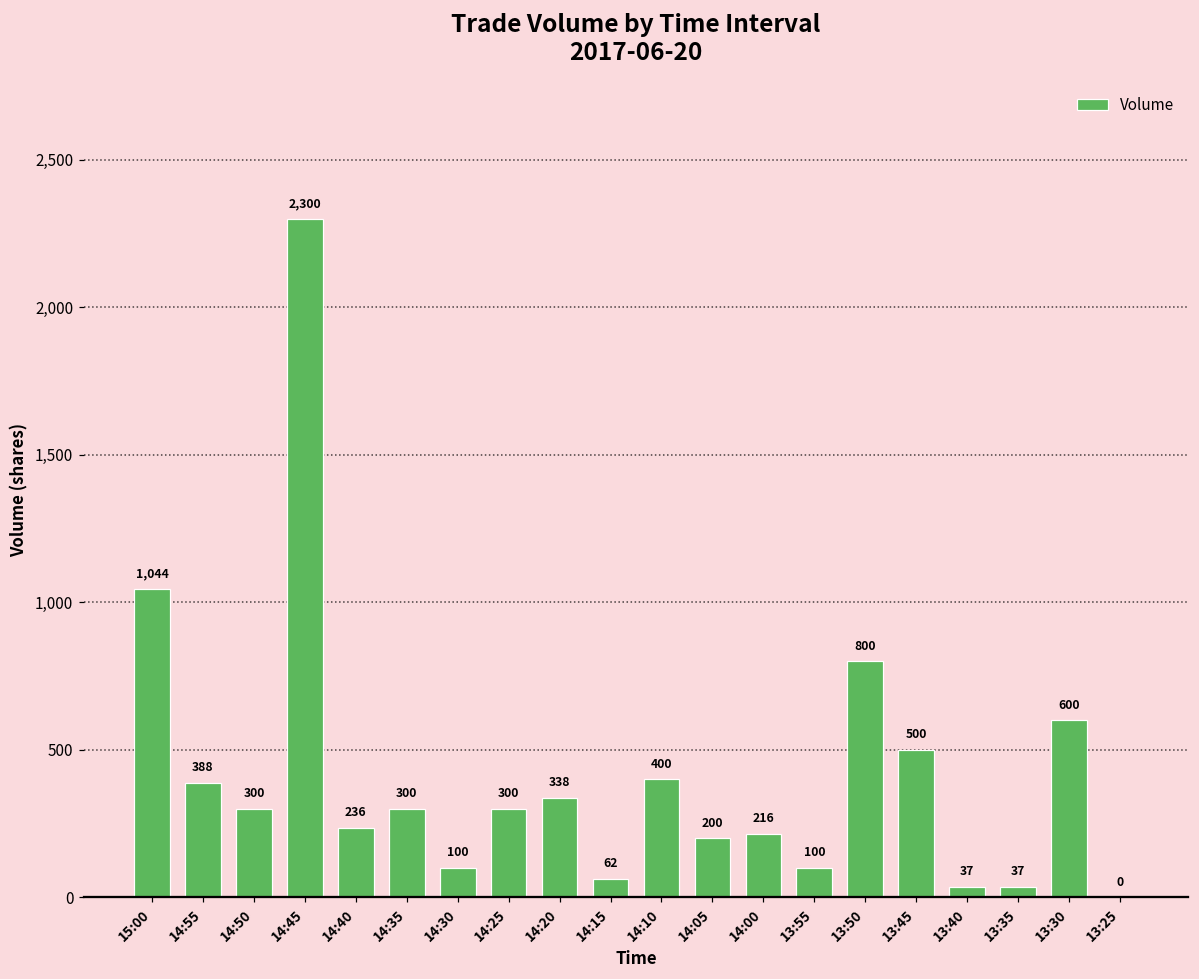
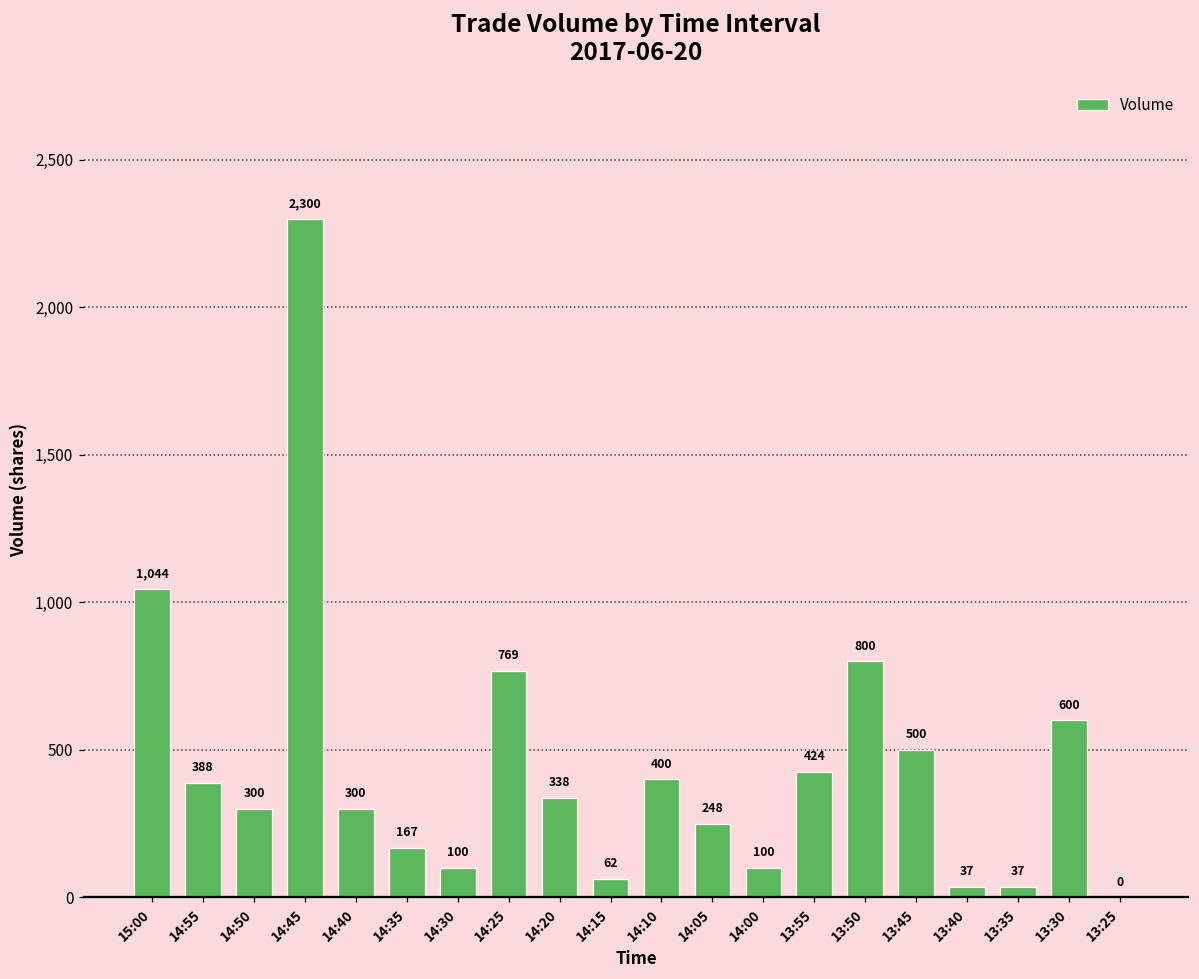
14:40: 236 -> 300
14:35: 300 -> 167
14:25: 300 -> 769
14:05: 200 -> 248
14:00: 216 -> 100
13:55: 100 -> 424
